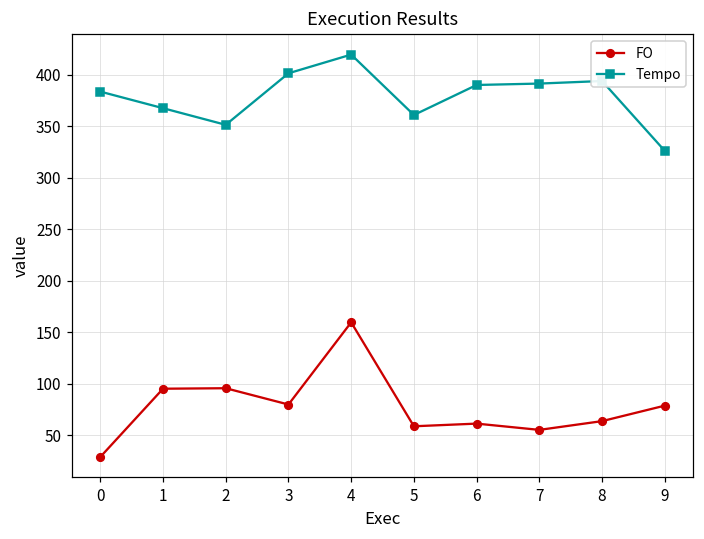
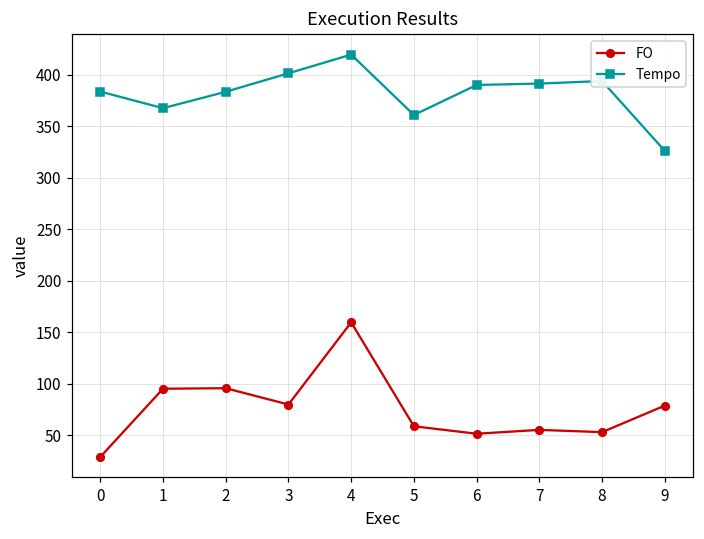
Tempo, 2: 350 -> 380
FO, 6: 60 -> 50
FO, 8: 60 -> 50
